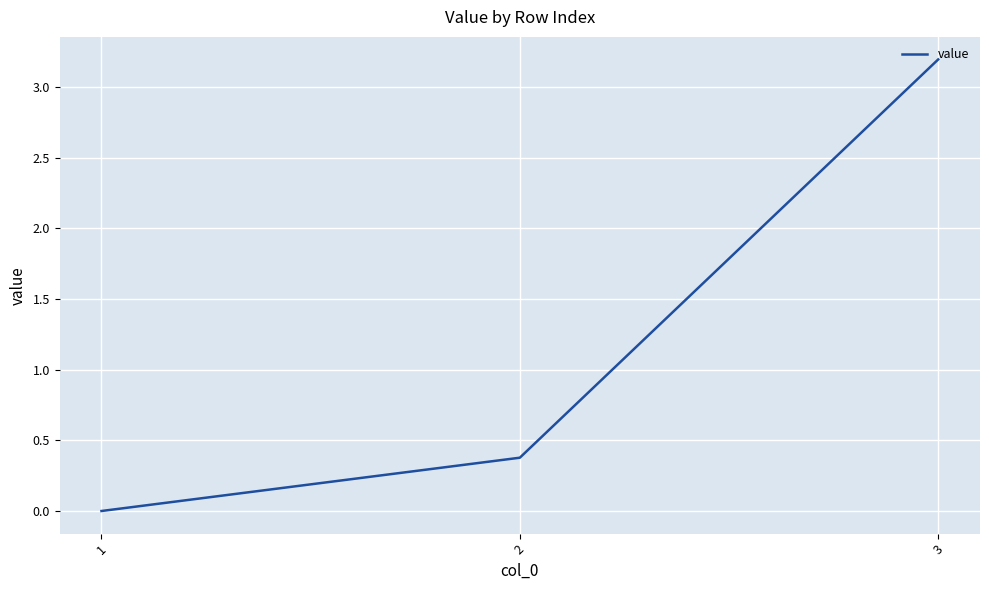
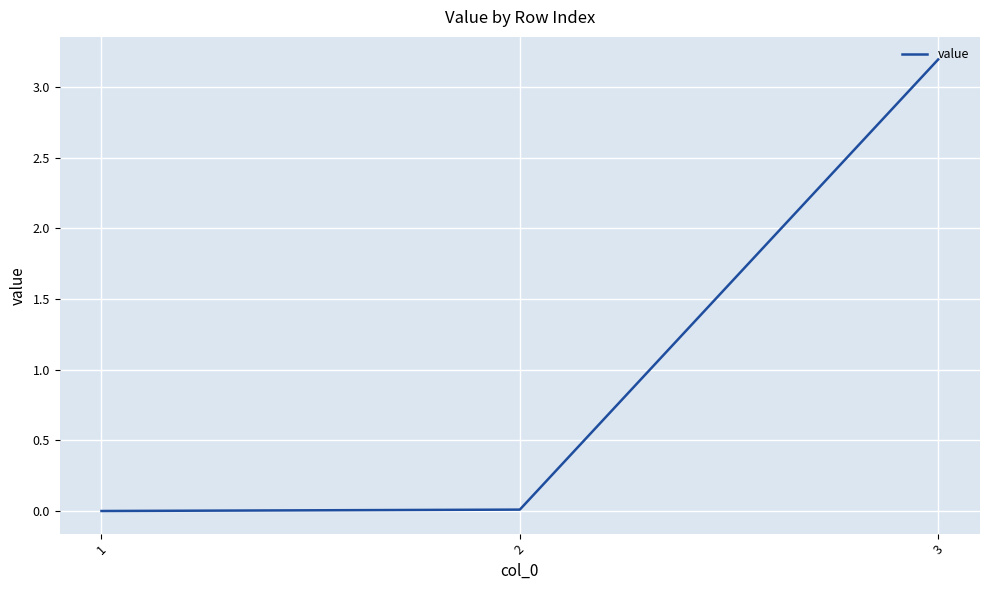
2: 0.38 -> 0.01
